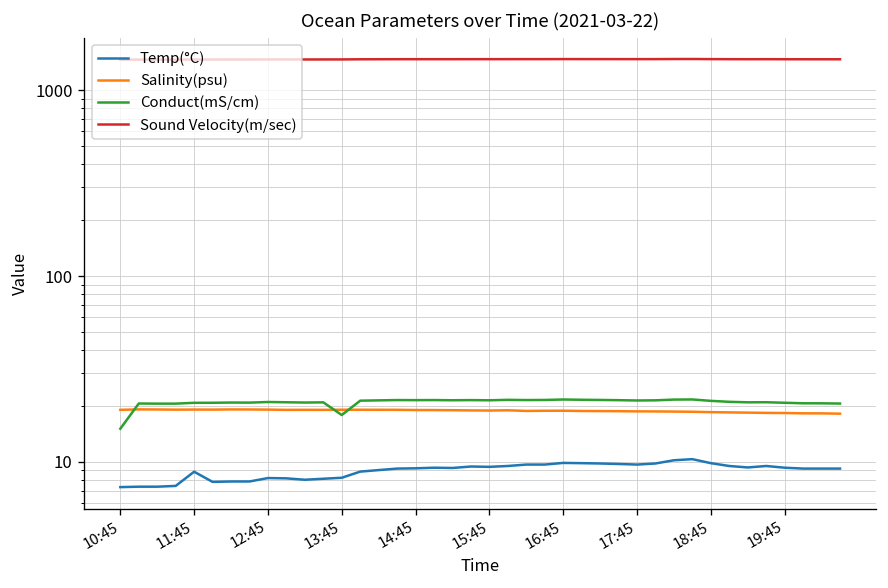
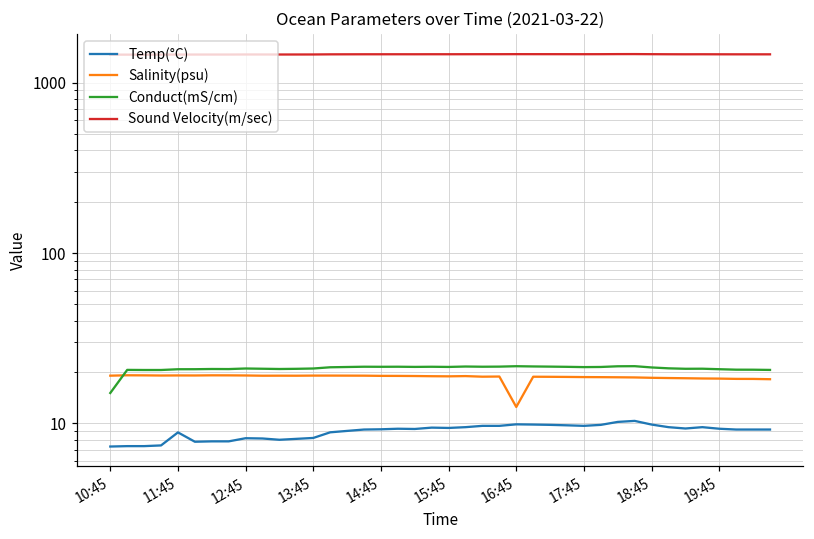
Conduct(mS/cm), 13:45: 18 -> 21
Salinity(psu), 16:45: 19 -> 12
